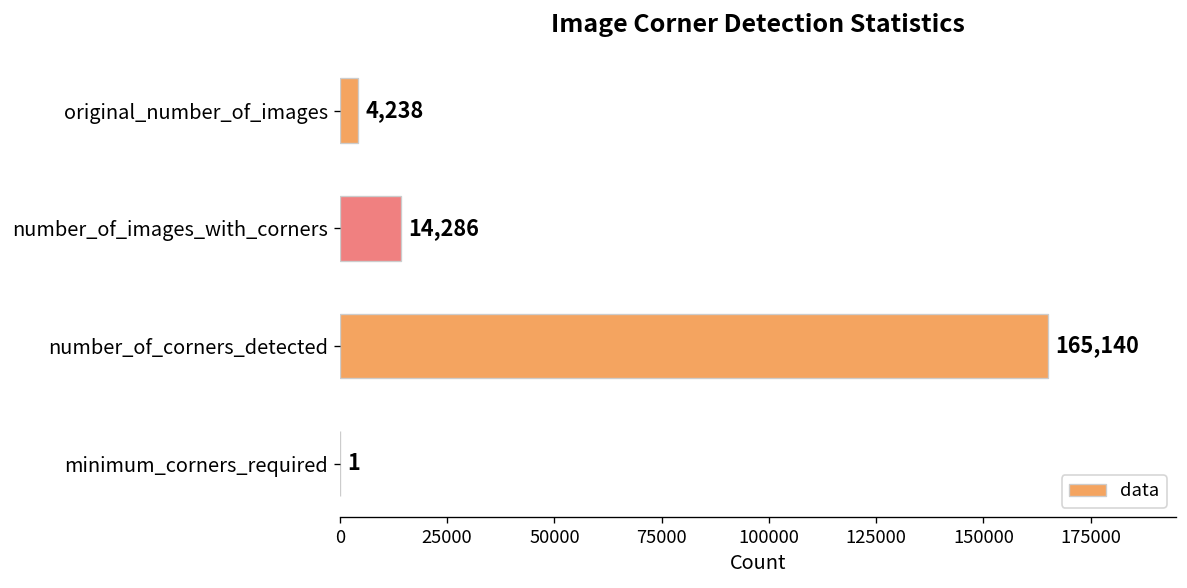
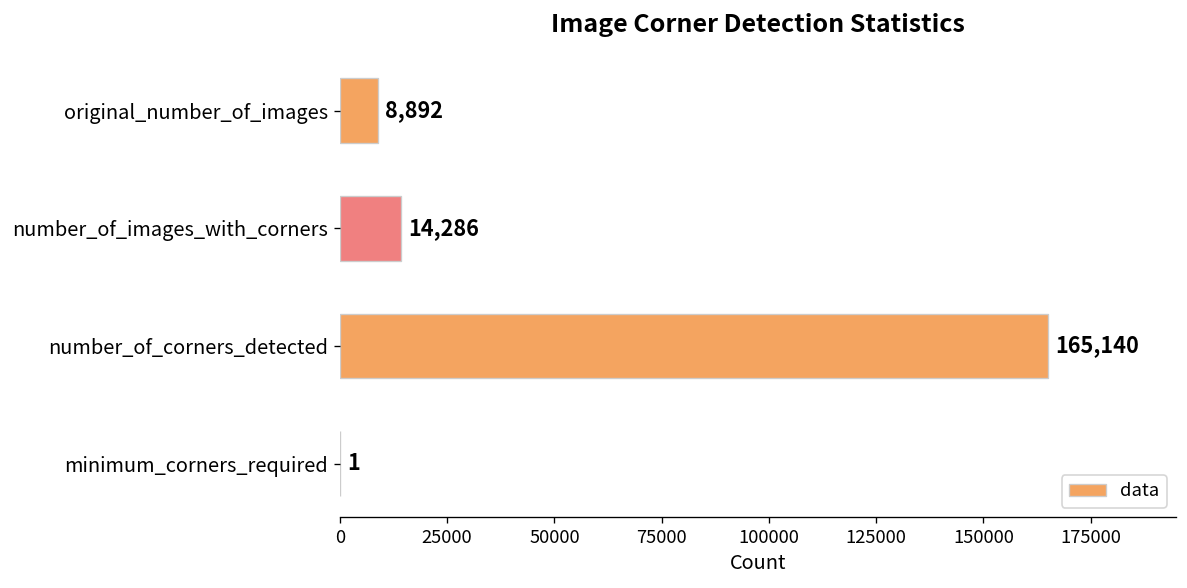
original_number_of_images: 4,238 -> 8,892
